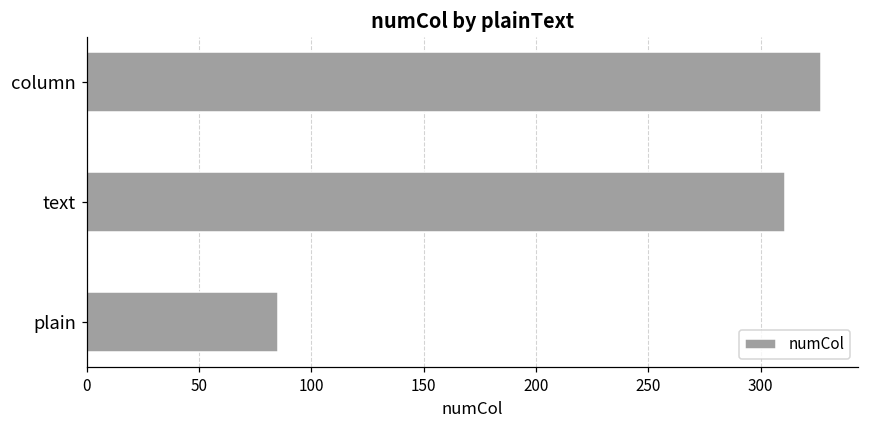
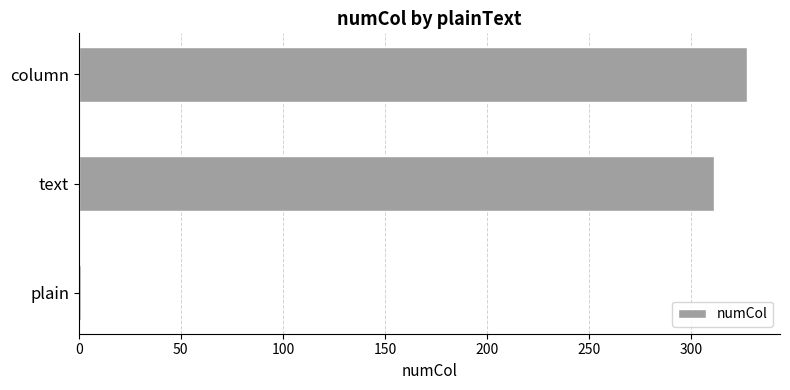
plain: 85 -> 1
